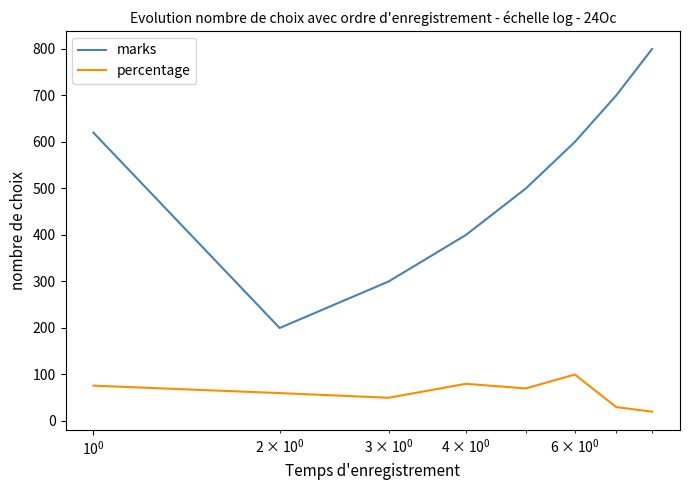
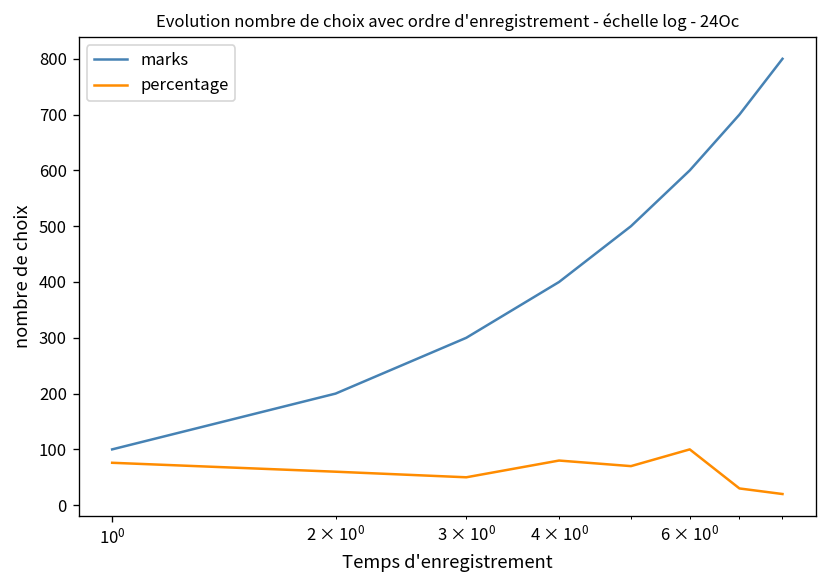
marks, 10^0: 620 -> 100
